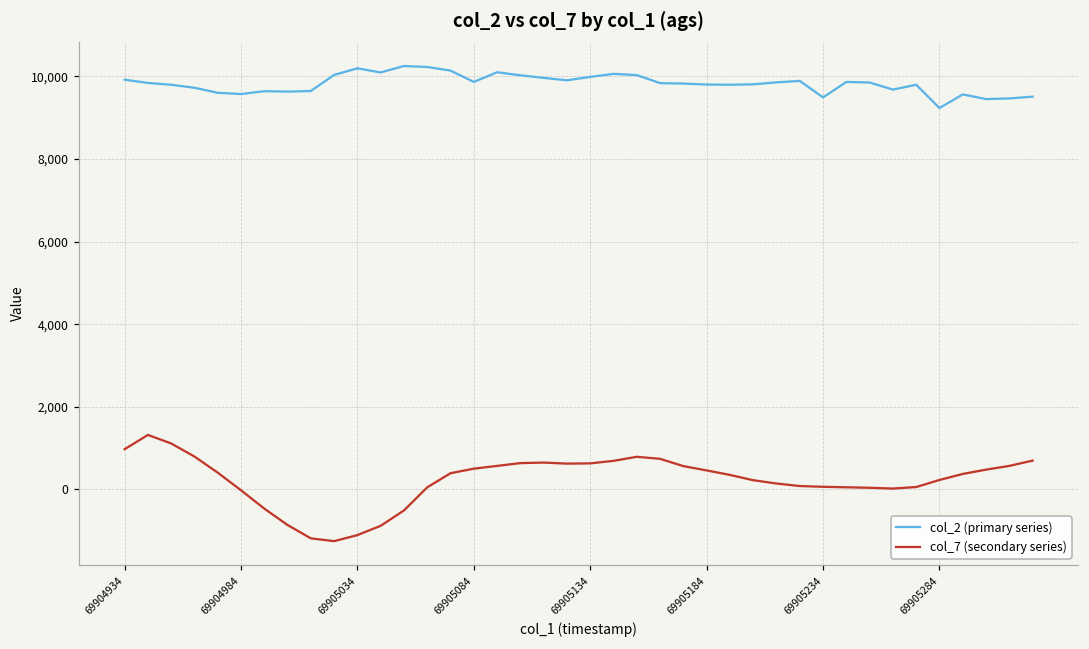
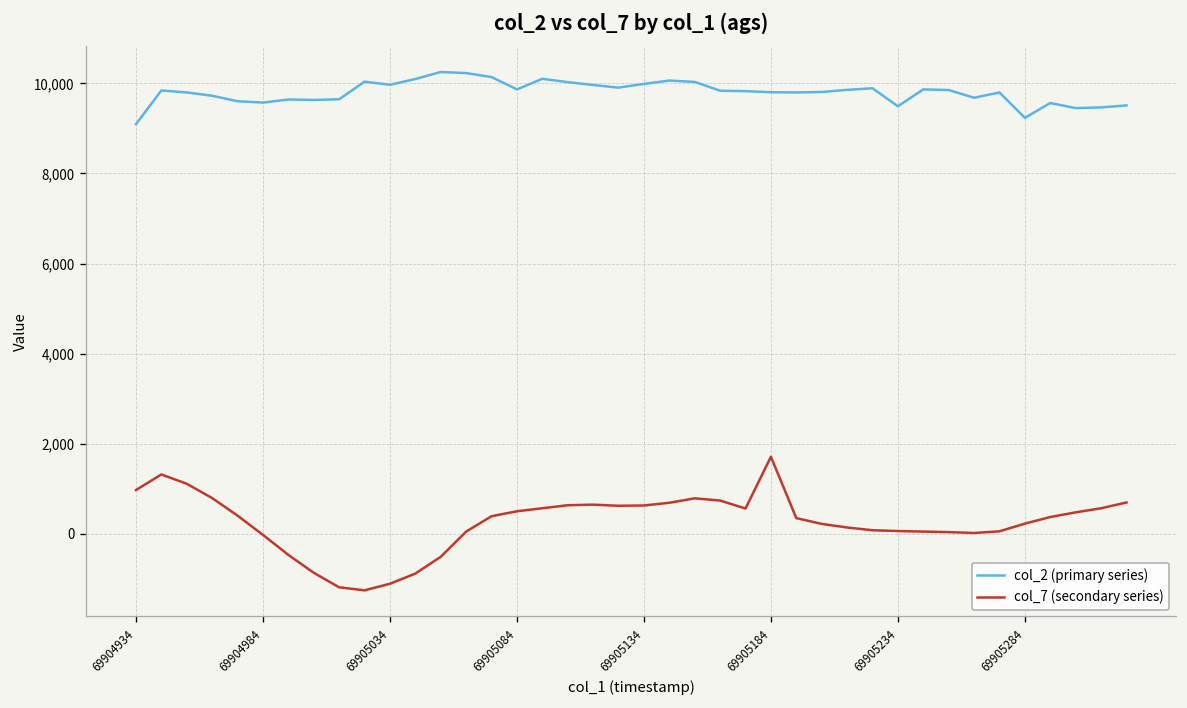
col_2 (primary series), 69904934: 9,900 -> 9,100
col_2 (primary series), 69905034: 10,200 -> 10,000
col_7 (secondary series), 69905184: 500 -> 1,700
